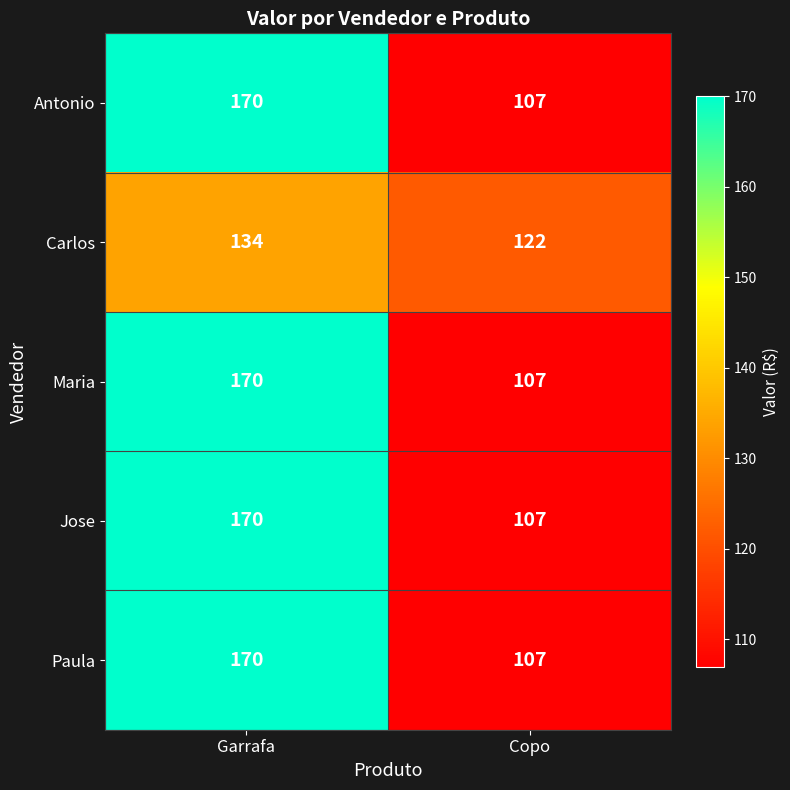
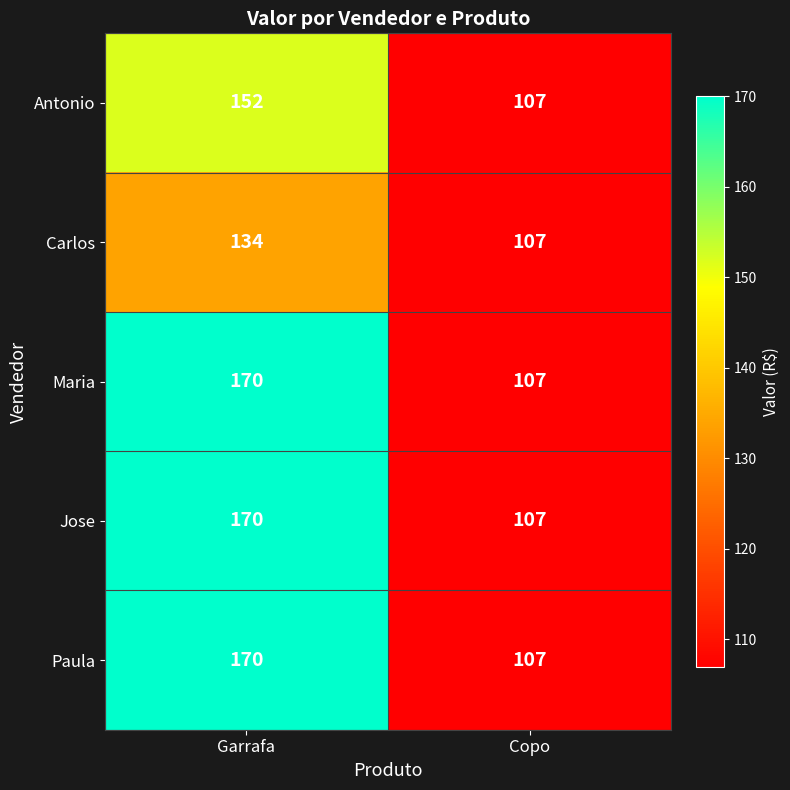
Antonio, Garrafa: 170 -> 152
Carlos, Copo: 122 -> 107
